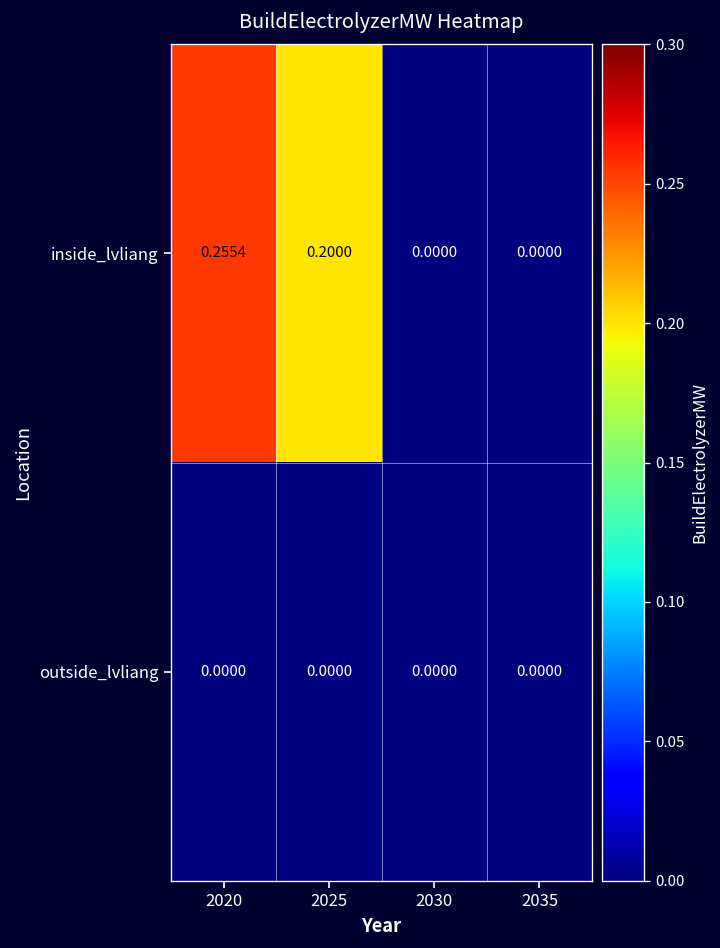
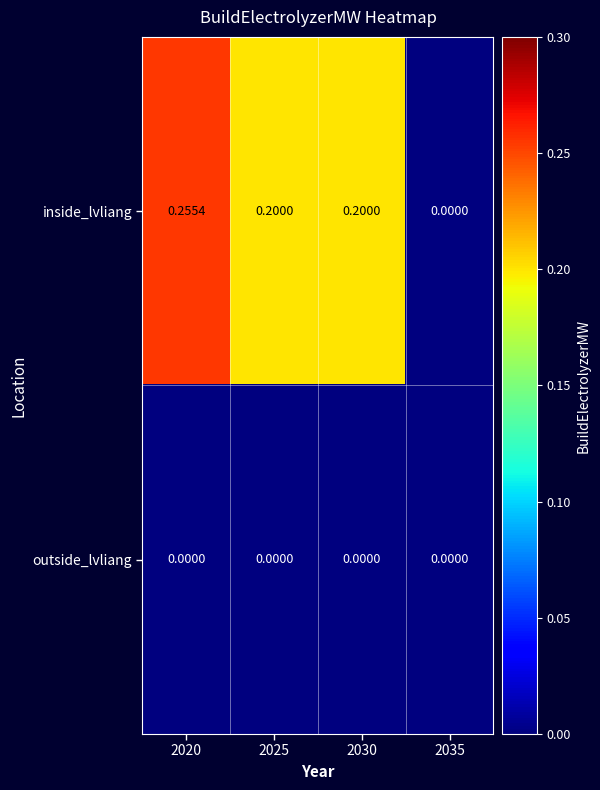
inside_lvliang, 2030: 0.0000 -> 0.2000
